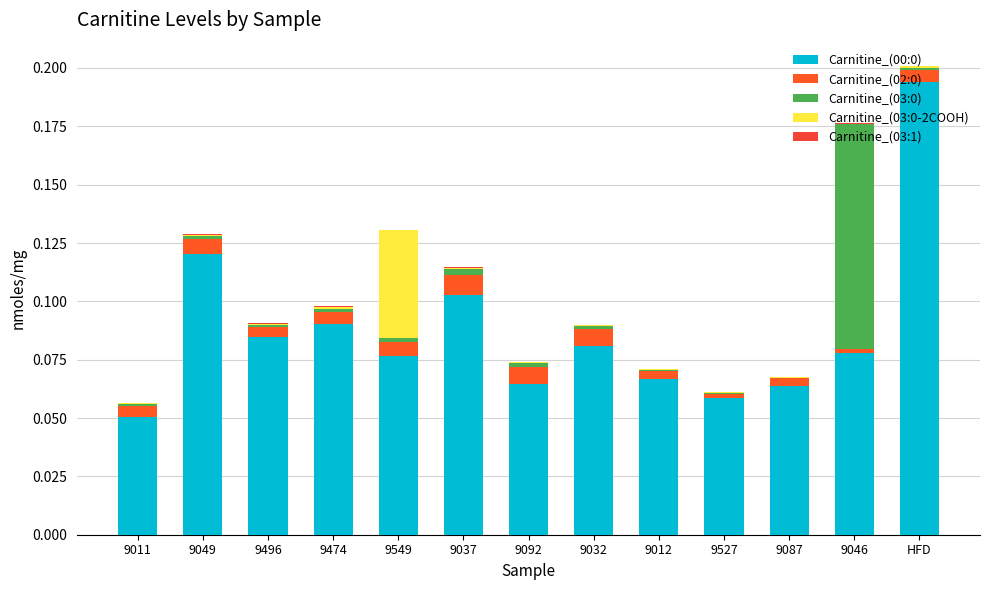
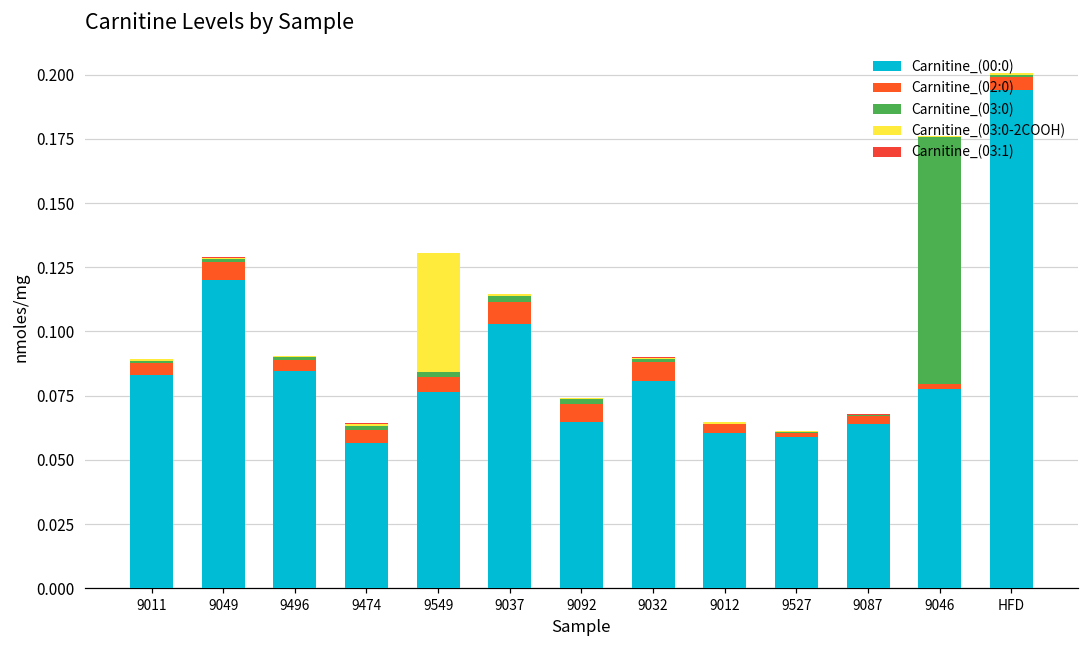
Carnitine_(00:0), 9011: 0.050 -> 0.083
Carnitine_(00:0), 9474: 0.090 -> 0.057
Carnitine_(00:0), 9012: 0.067 -> 0.060
